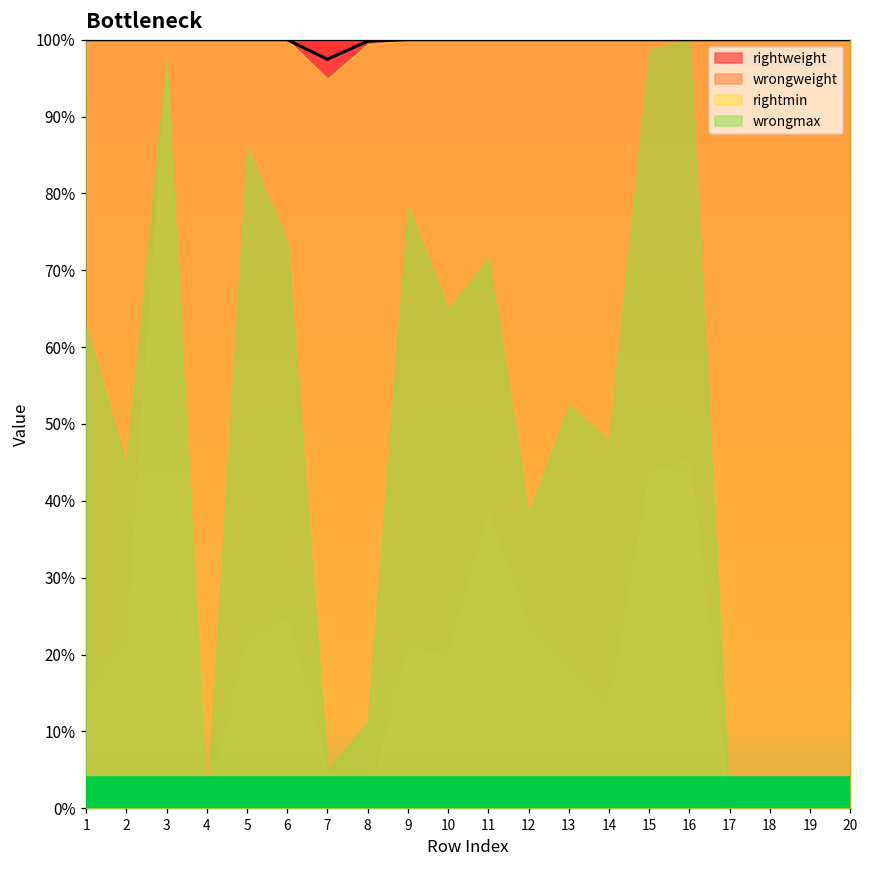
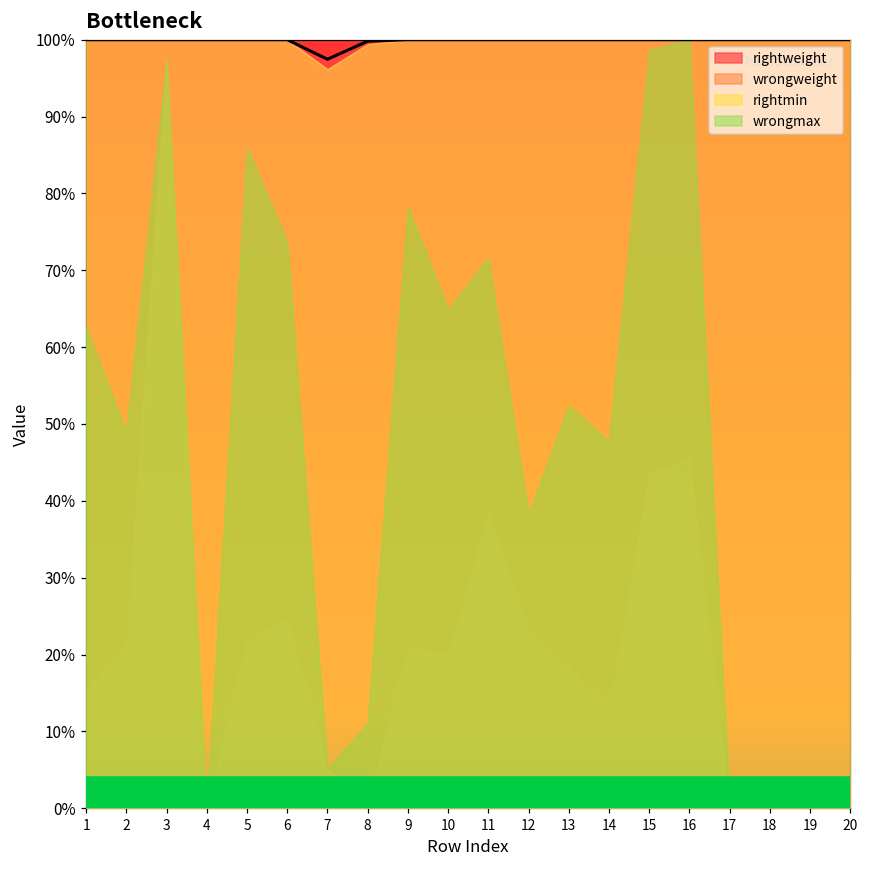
wrongmax, 2: 45% -> 49%
rightmin, 7: 95% -> 96%
